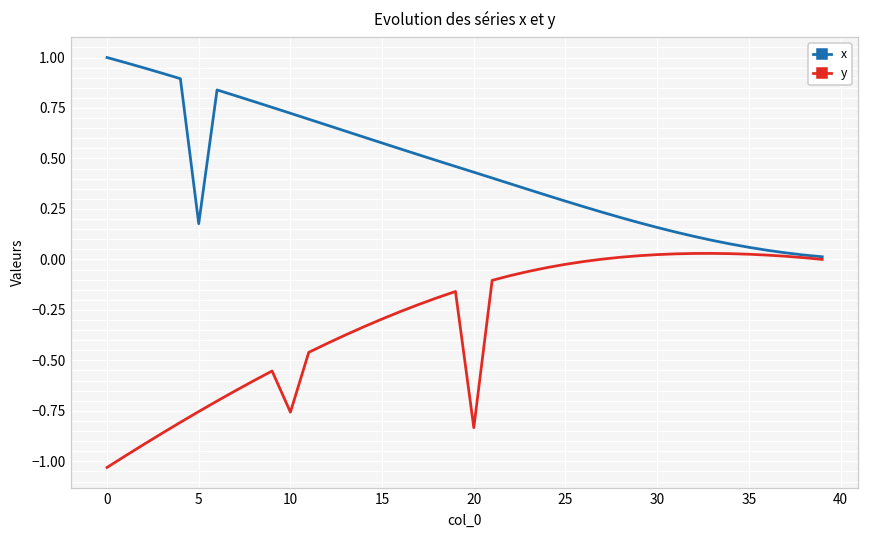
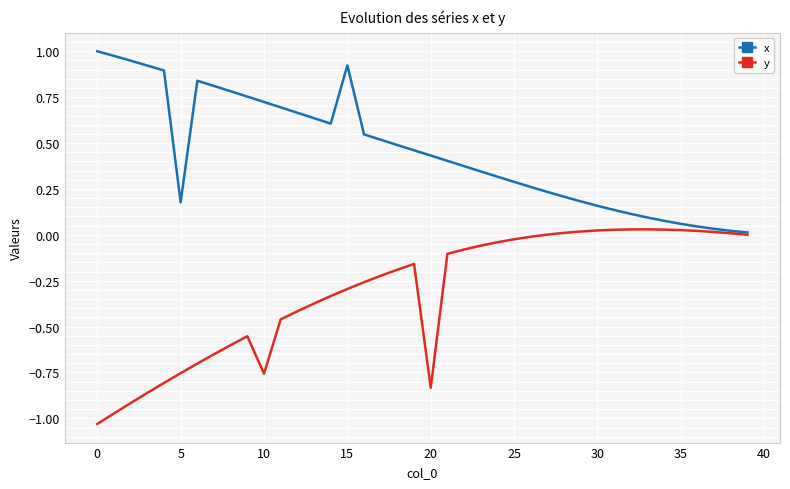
x, 15: 0.58 -> 0.92
